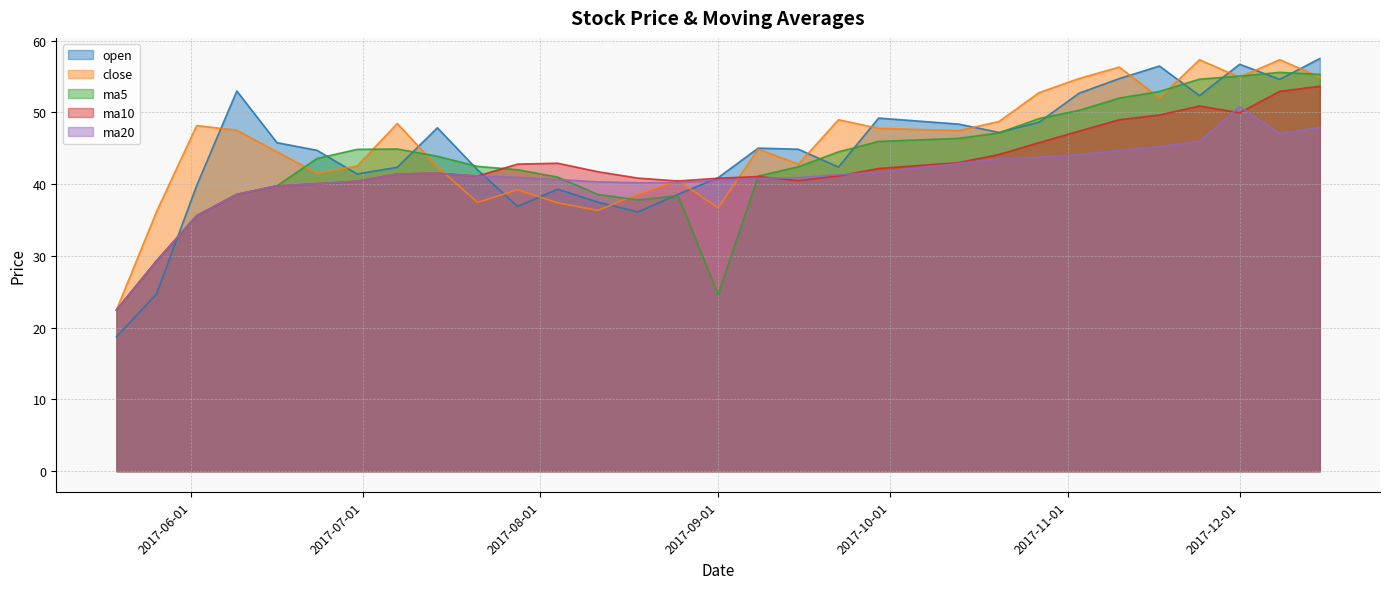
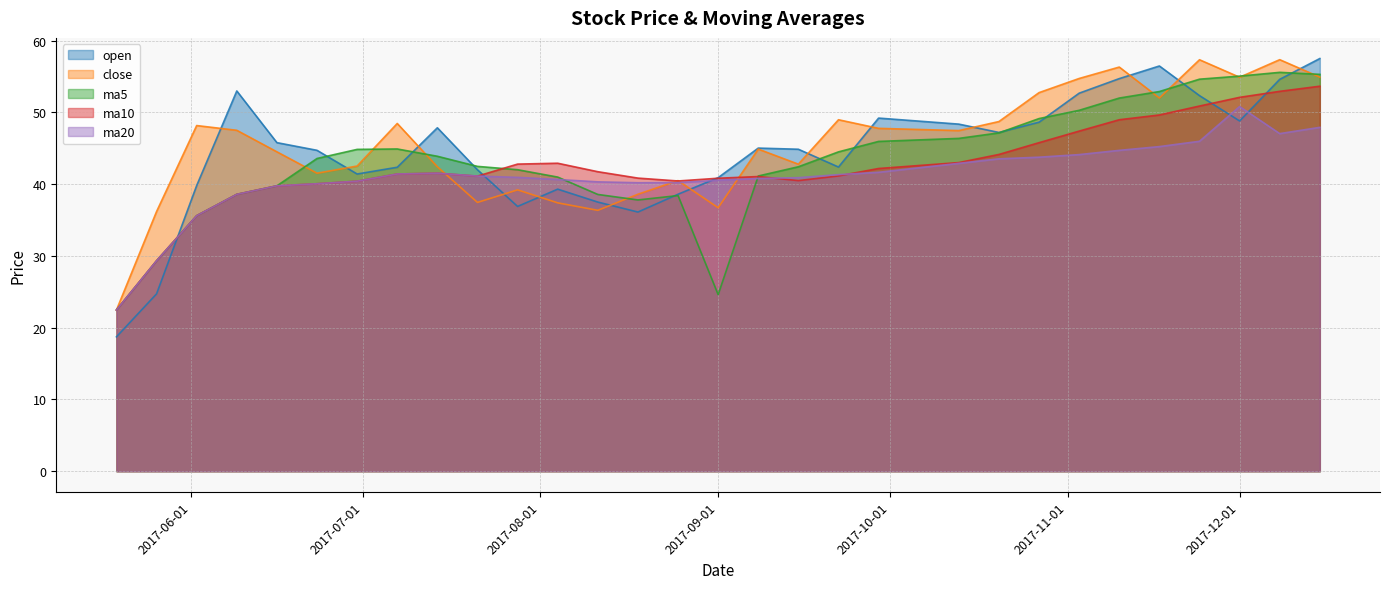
open, 2017-12-01: 57 -> 49
ma10, 2017-12-01: 50 -> 52
